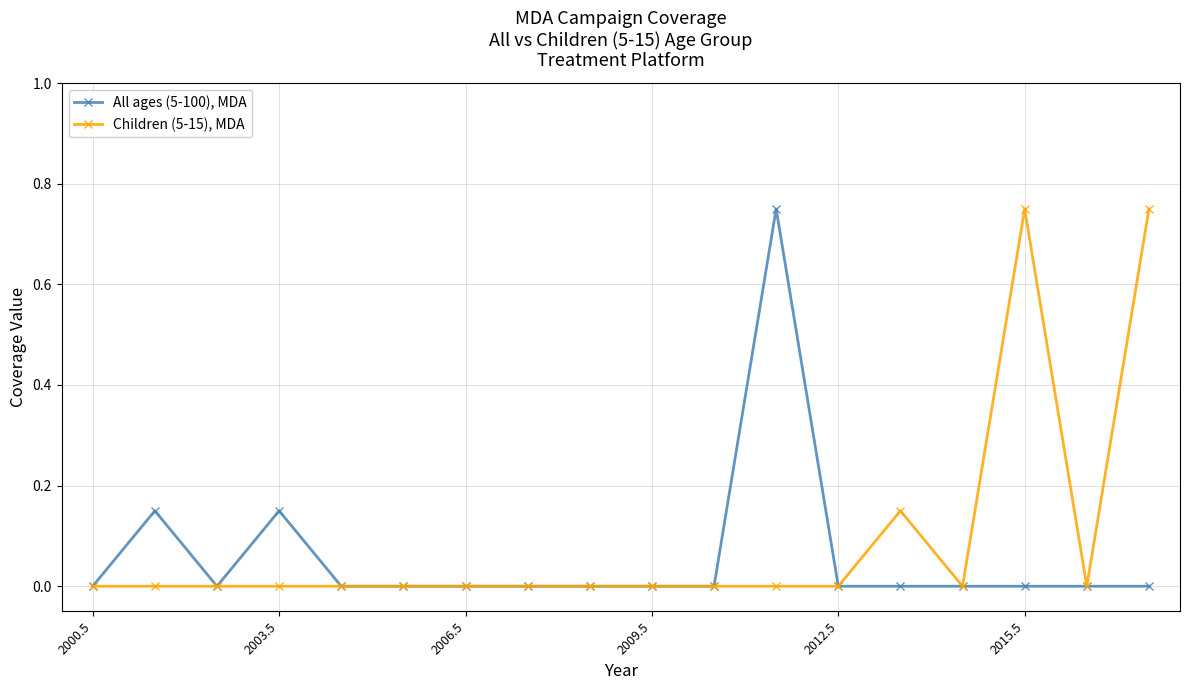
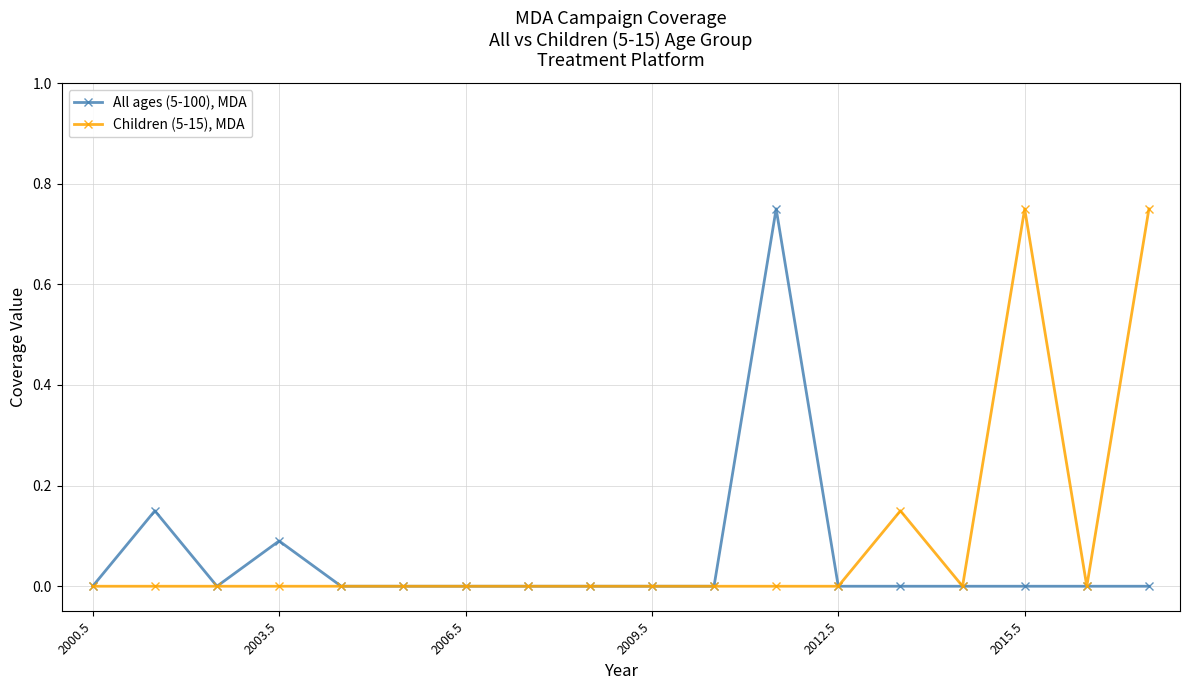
All ages (5-100), MDA, 2003.5: 0.15 -> 0.09
